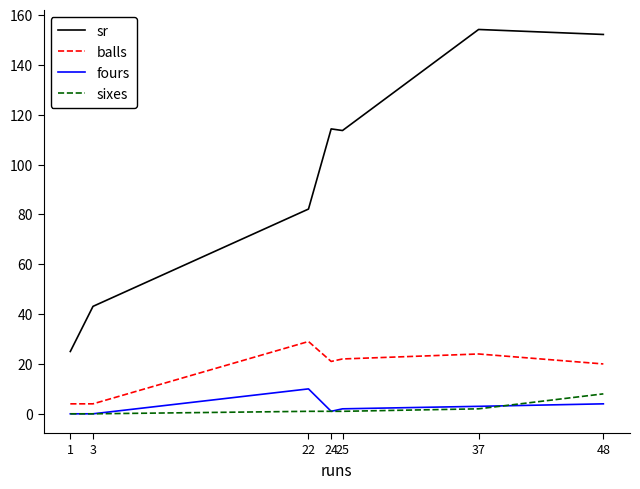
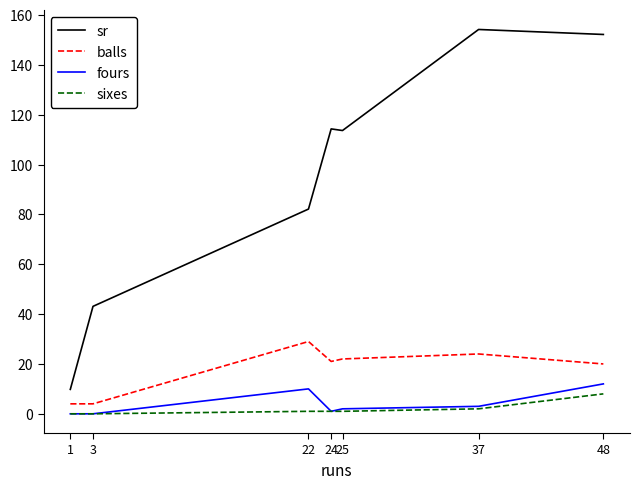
sr, 1: 25 -> 10
fours, 48: 4 -> 12
